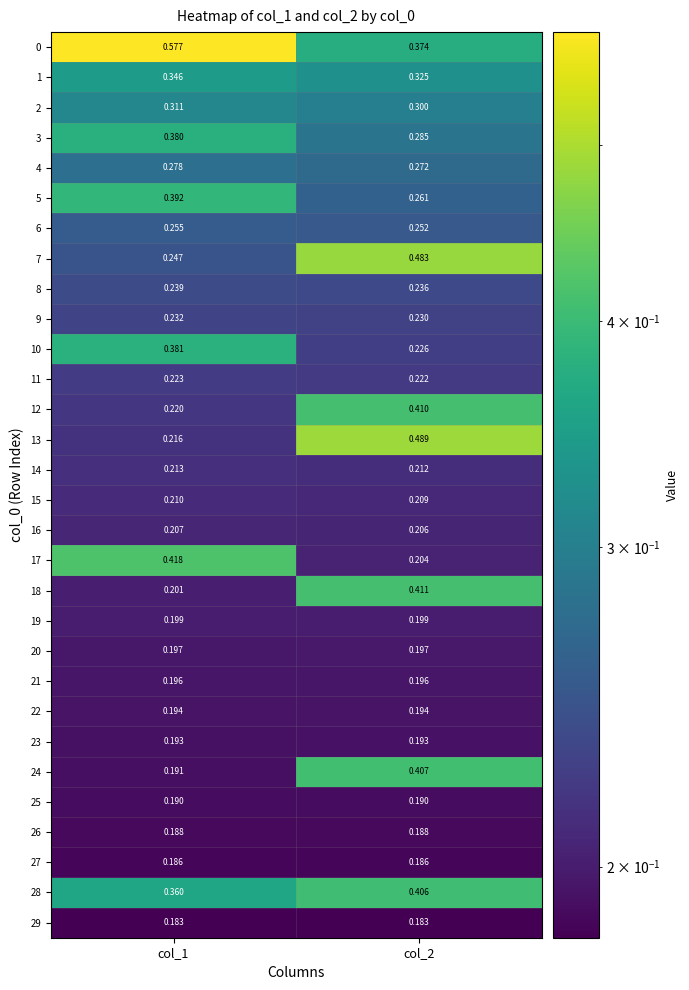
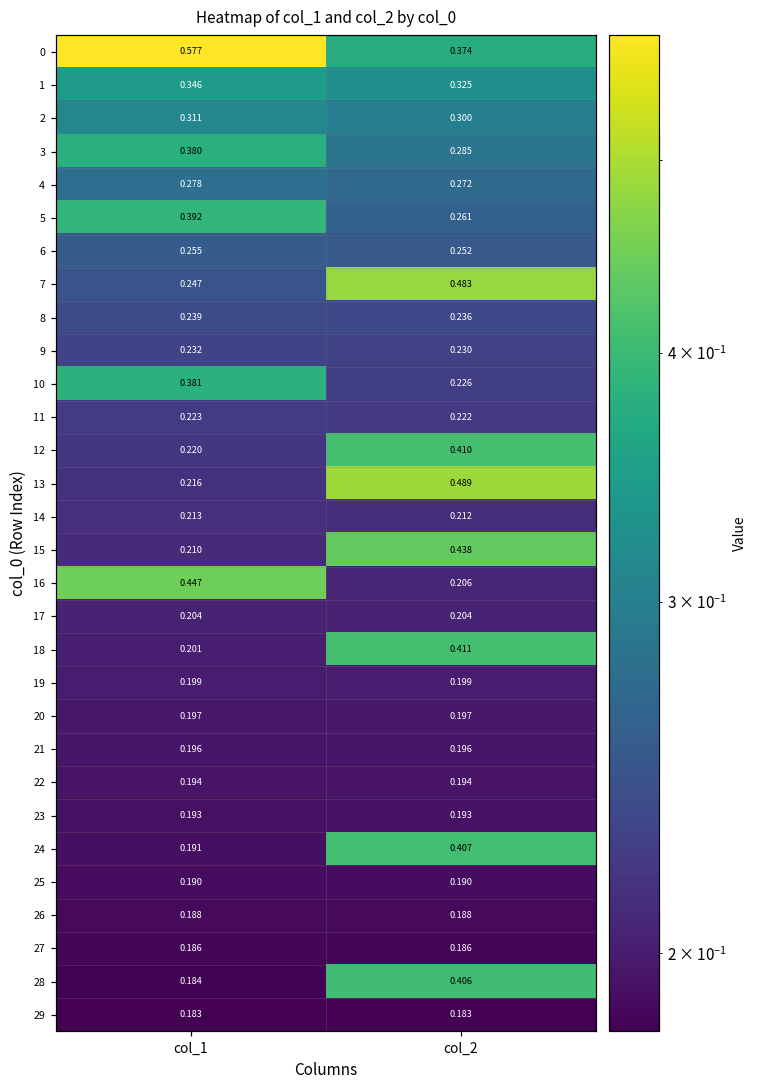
15, col_2: 0.209 -> 0.438
16, col_1: 0.207 -> 0.447
17, col_1: 0.418 -> 0.204
28, col_1: 0.360 -> 0.184
